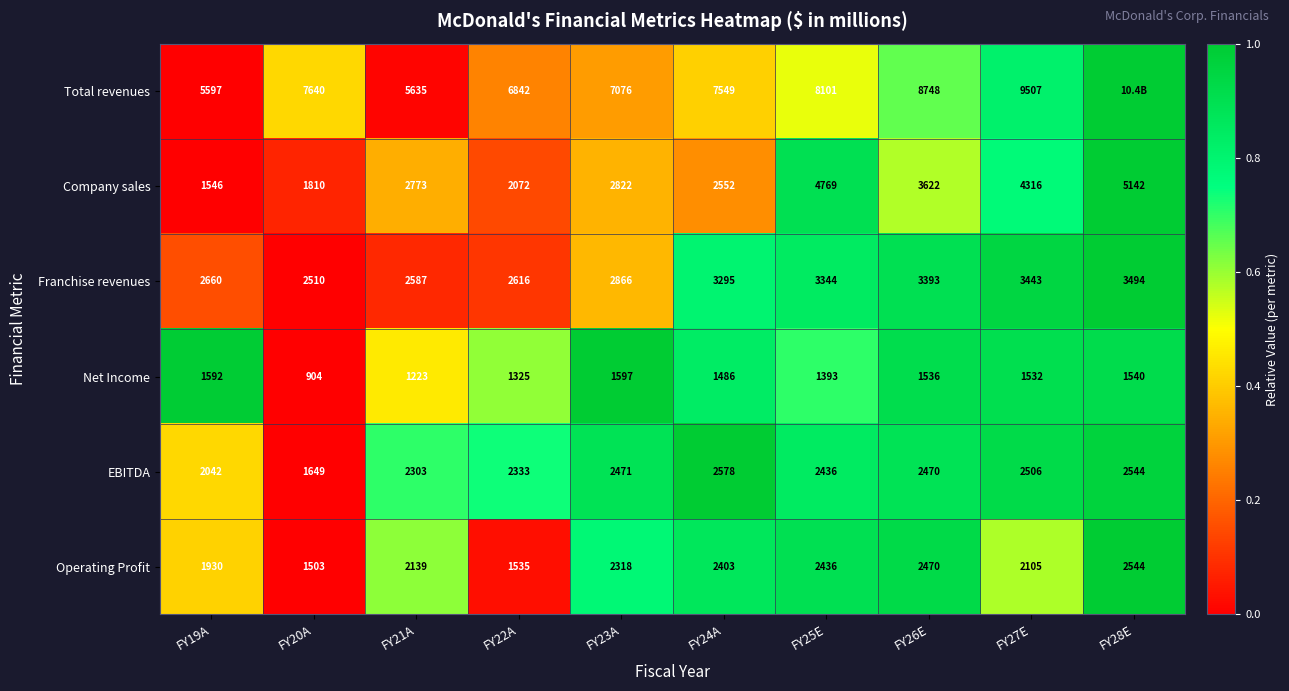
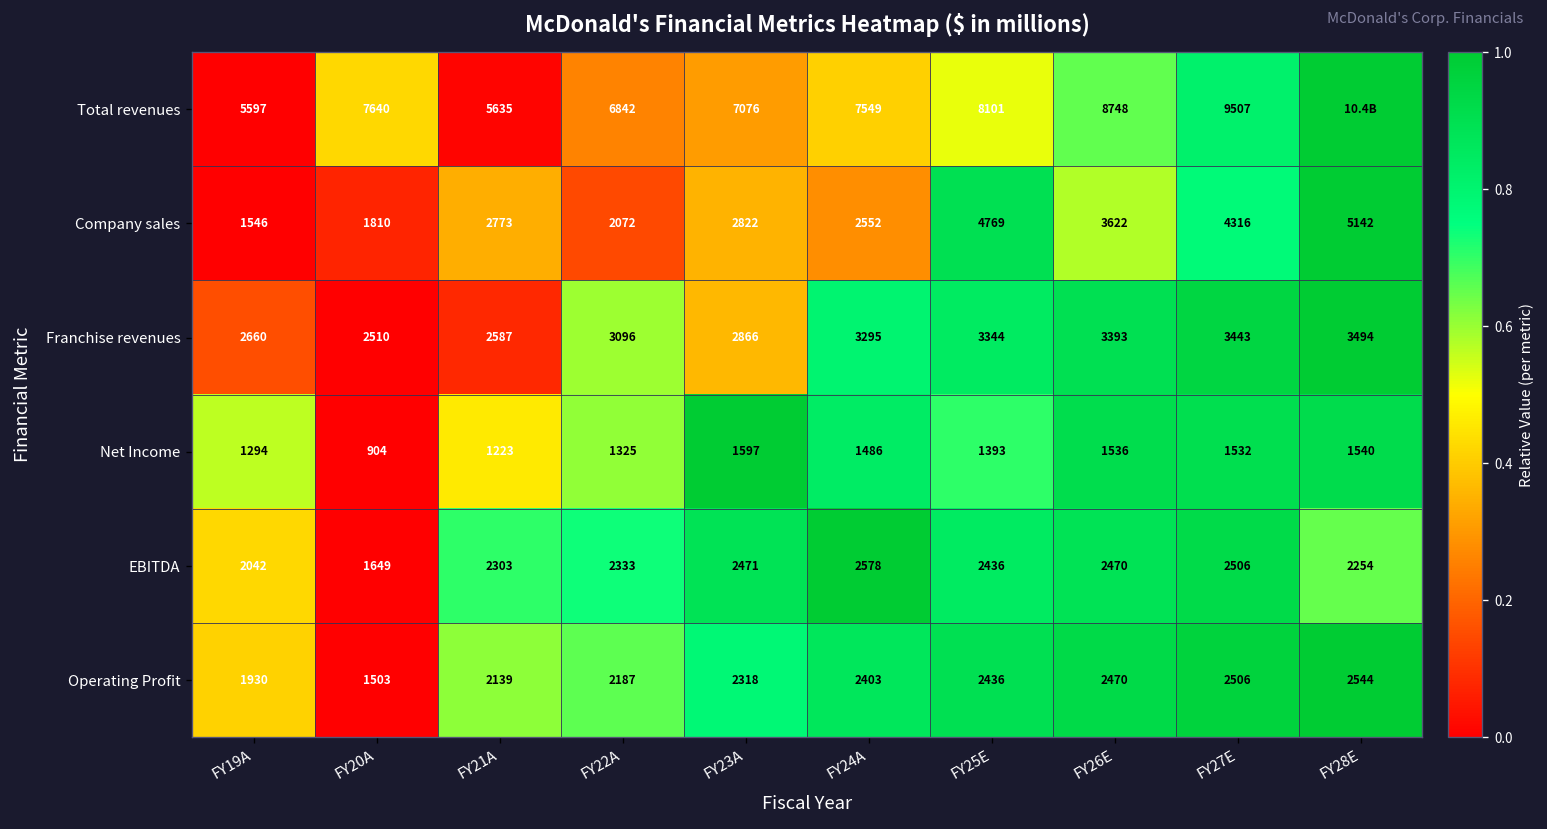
Franchise revenues, FY22A: 2616 -> 3096
Net Income, FY19A: 1592 -> 1294
EBITDA, FY28E: 2544 -> 2254
Operating Profit, FY22A: 1535 -> 2187
Operating Profit, FY27E: 2105 -> 2506
